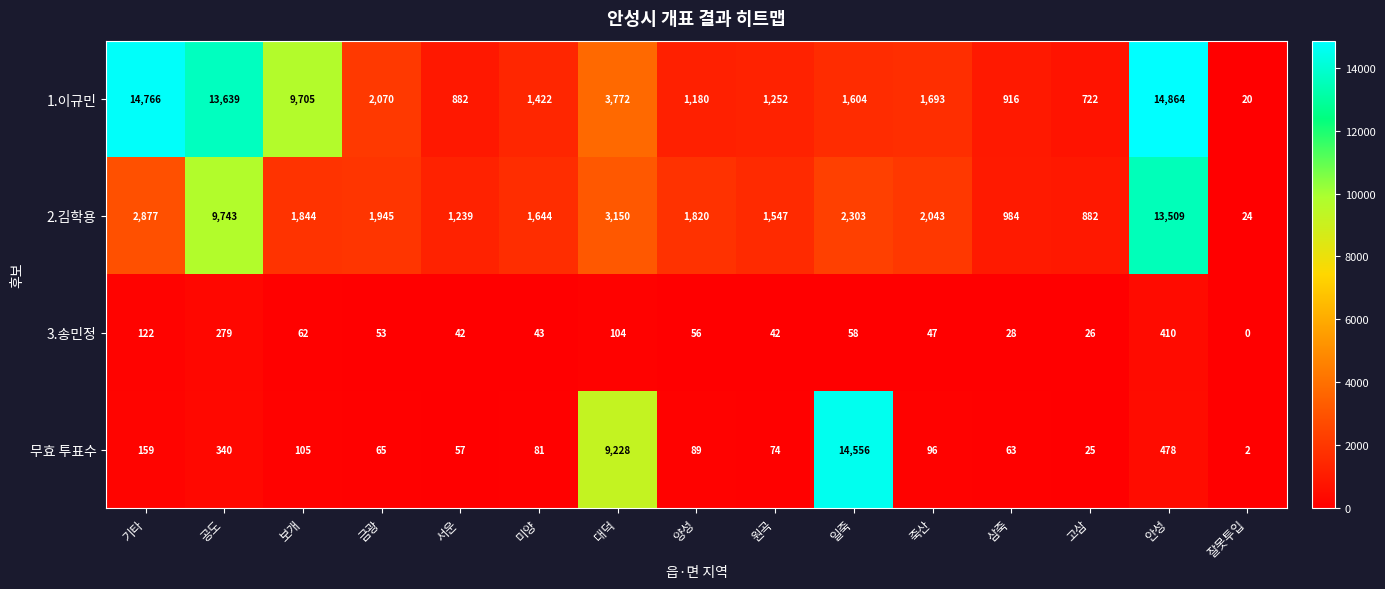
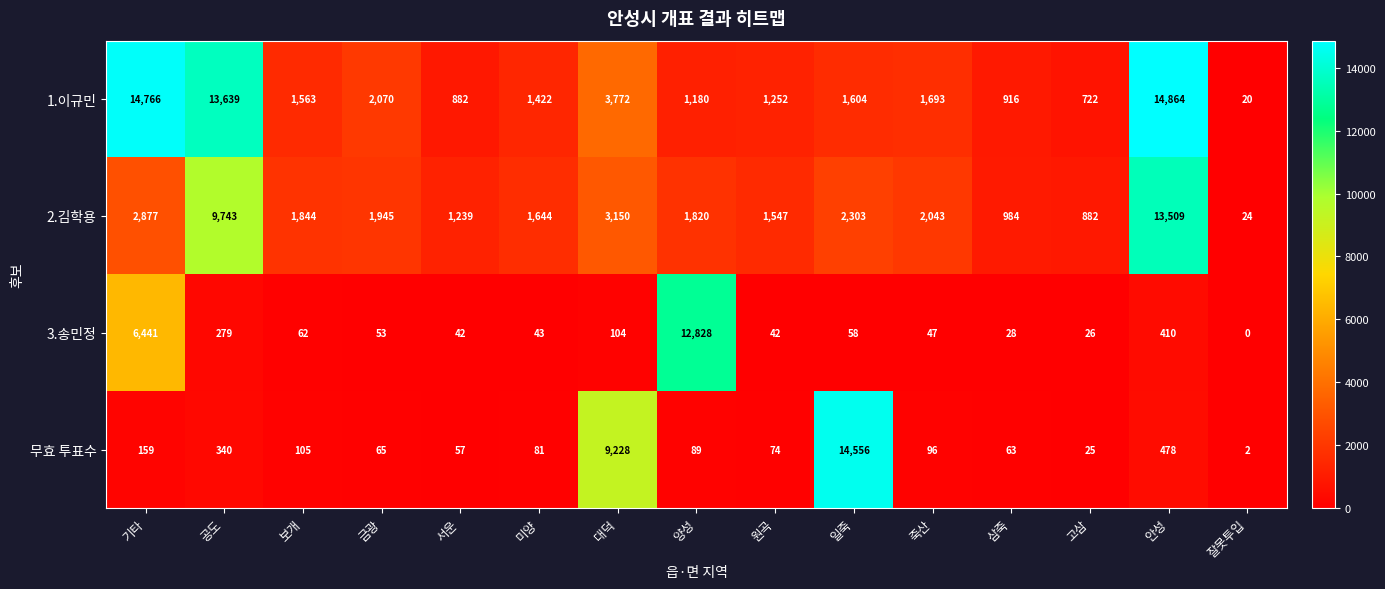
1.이규민, 보개: 9,705 -> 1,563
3.송민정, 기타: 122 -> 6,441
3.송민정, 양성: 56 -> 12,828
